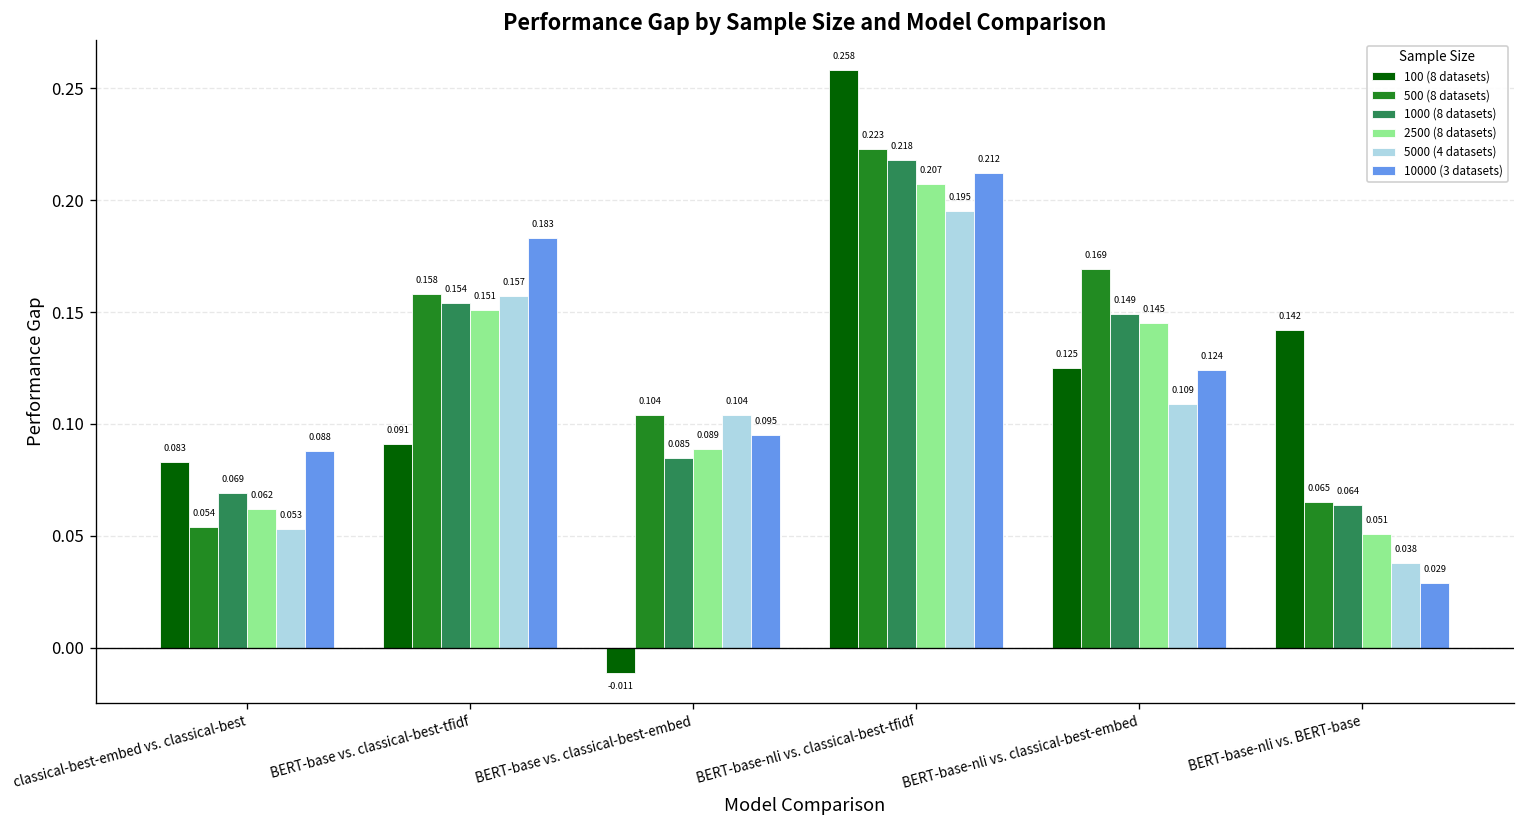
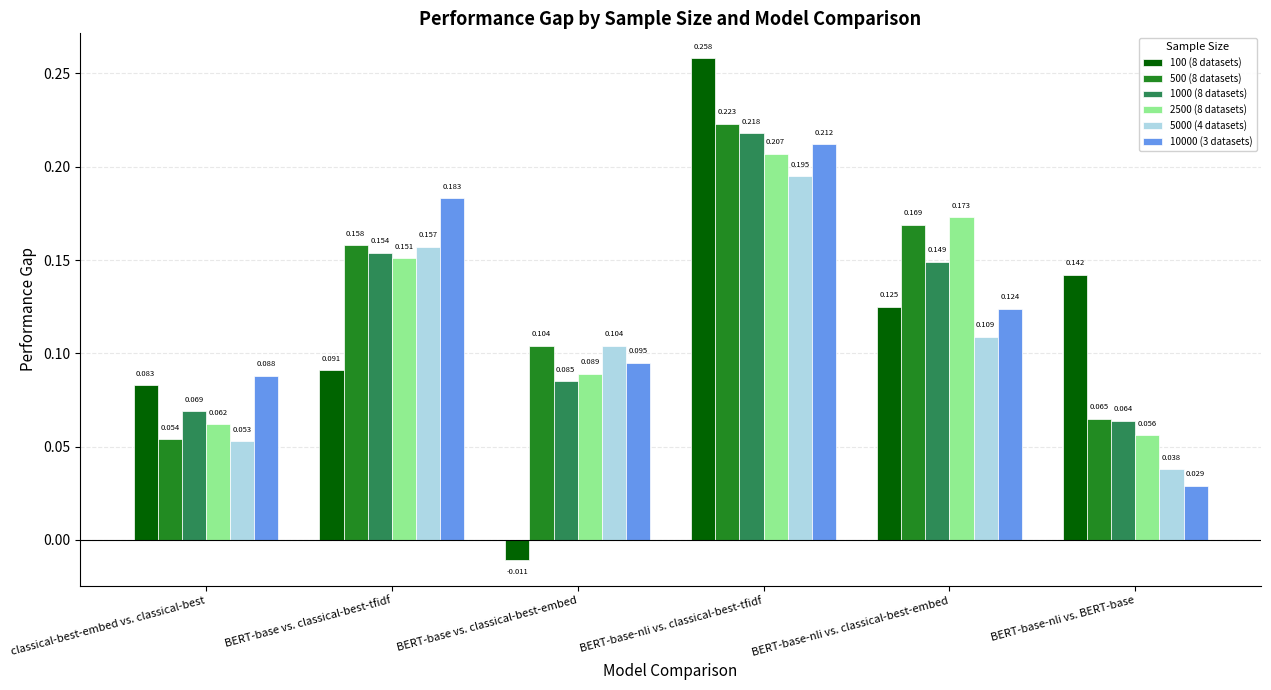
2500 (8 datasets), BERT-base-nli vs. classical-best-embed: 0.145 -> 0.173
2500 (8 datasets), BERT-base-nli vs. BERT-base: 0.051 -> 0.056
